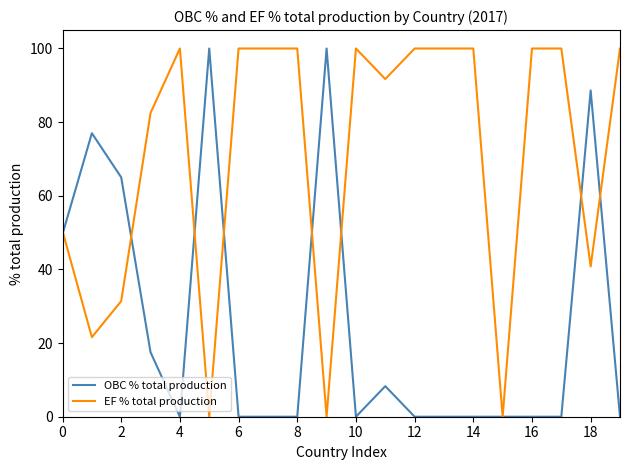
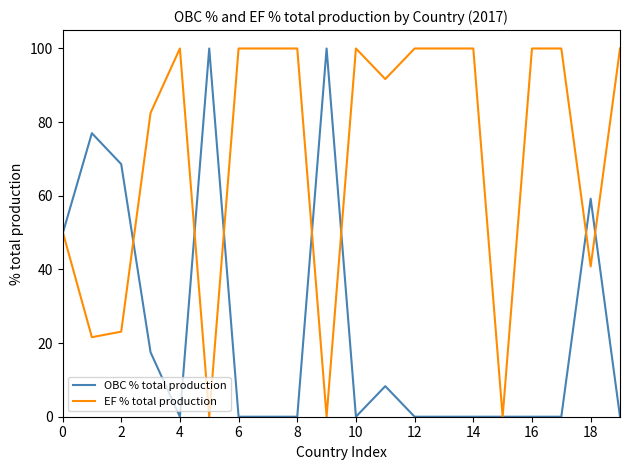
OBC % total production, 2: 65 -> 69
EF % total production, 2: 31 -> 23
OBC % total production, 18: 89 -> 59
